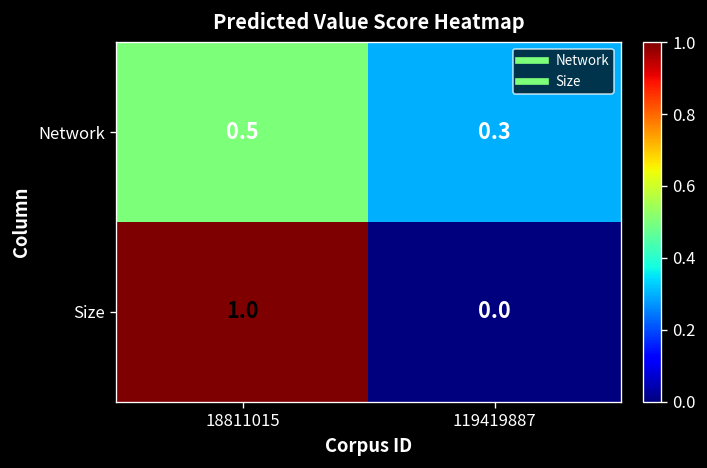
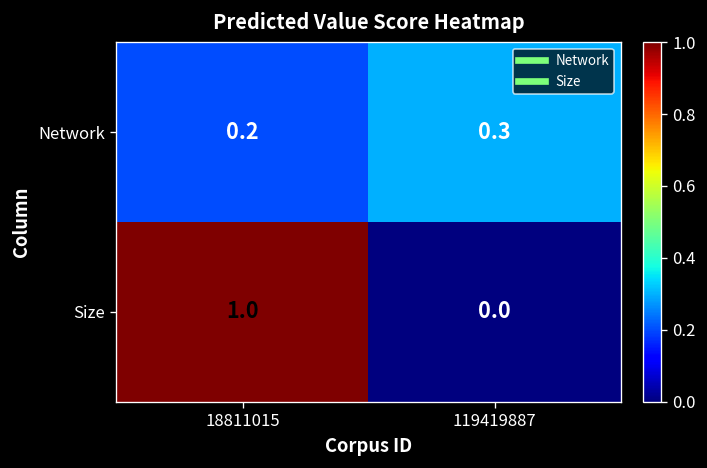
Network, 18811015: 0.5 -> 0.2
